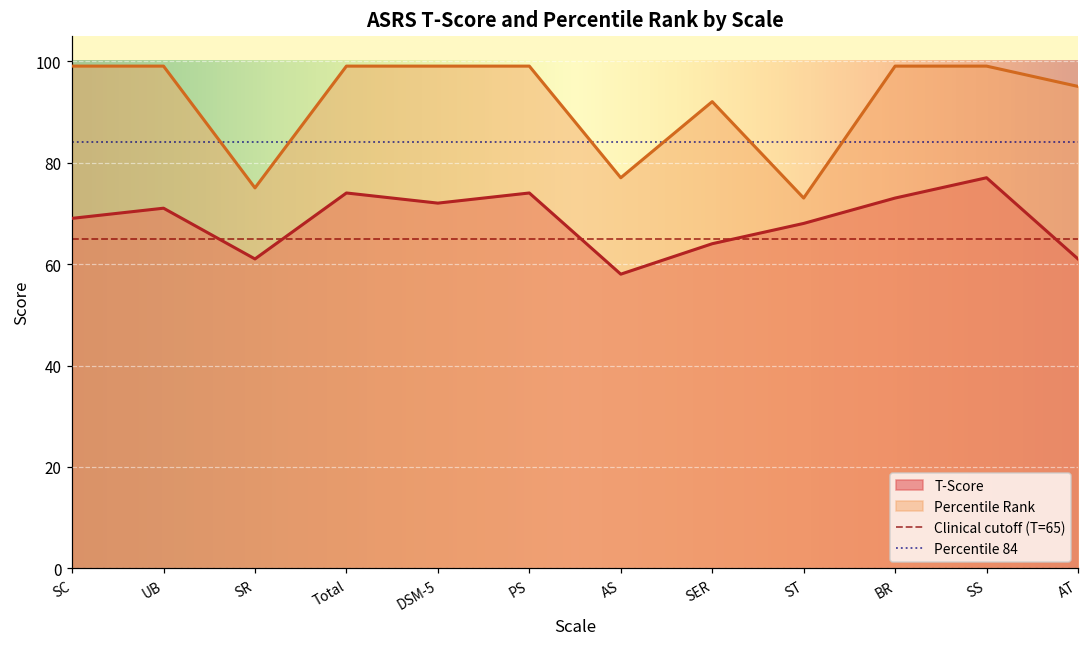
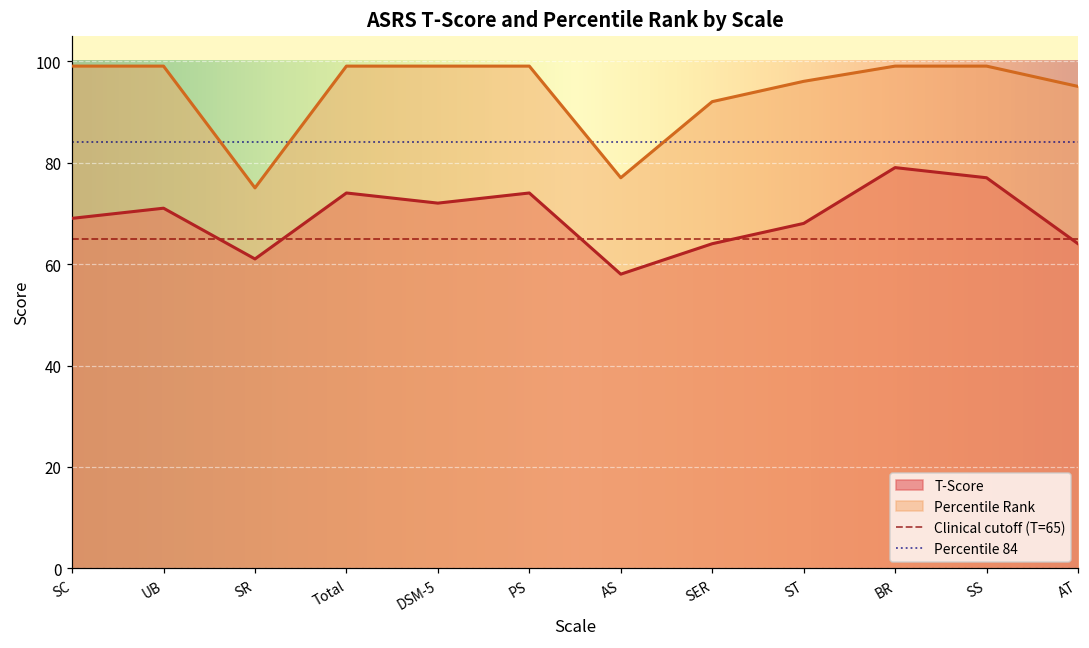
Percentile Rank, ST: 73 -> 96
T-Score, BR: 73 -> 79
T-Score, AT: 61 -> 64
